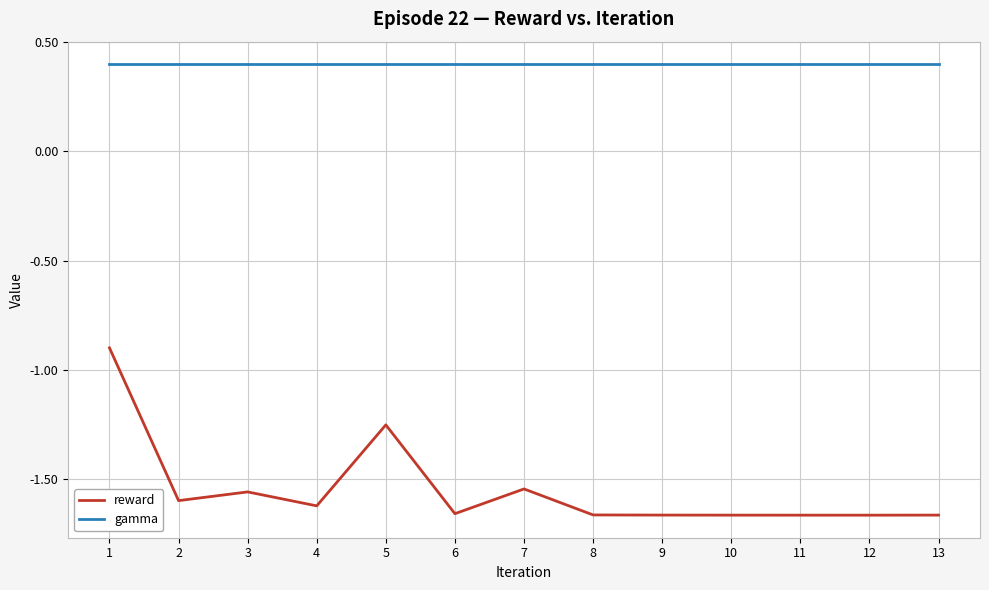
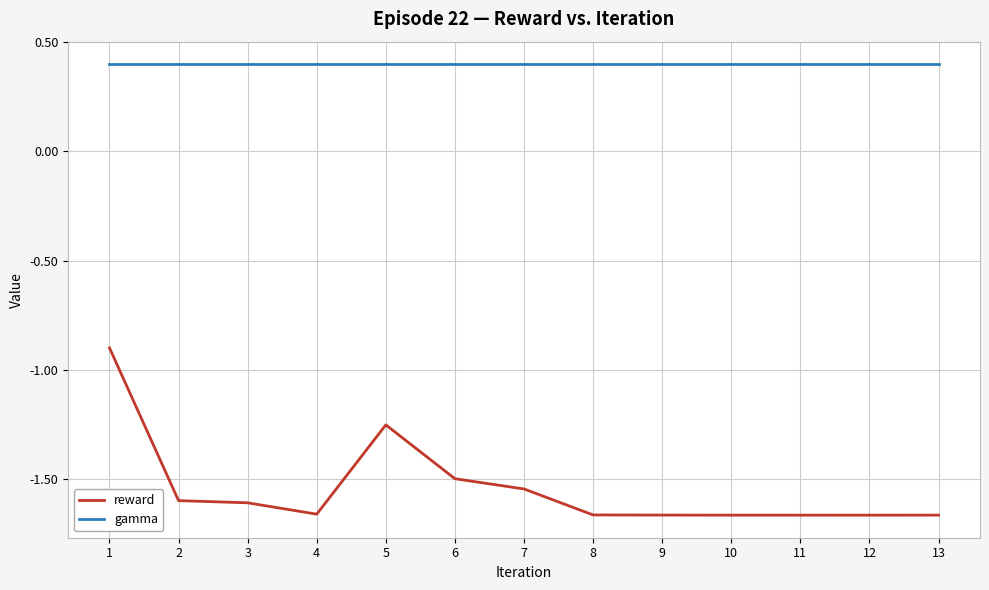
reward, 3: -1.56 -> -1.61
reward, 4: -1.62 -> -1.66
reward, 6: -1.66 -> -1.50
